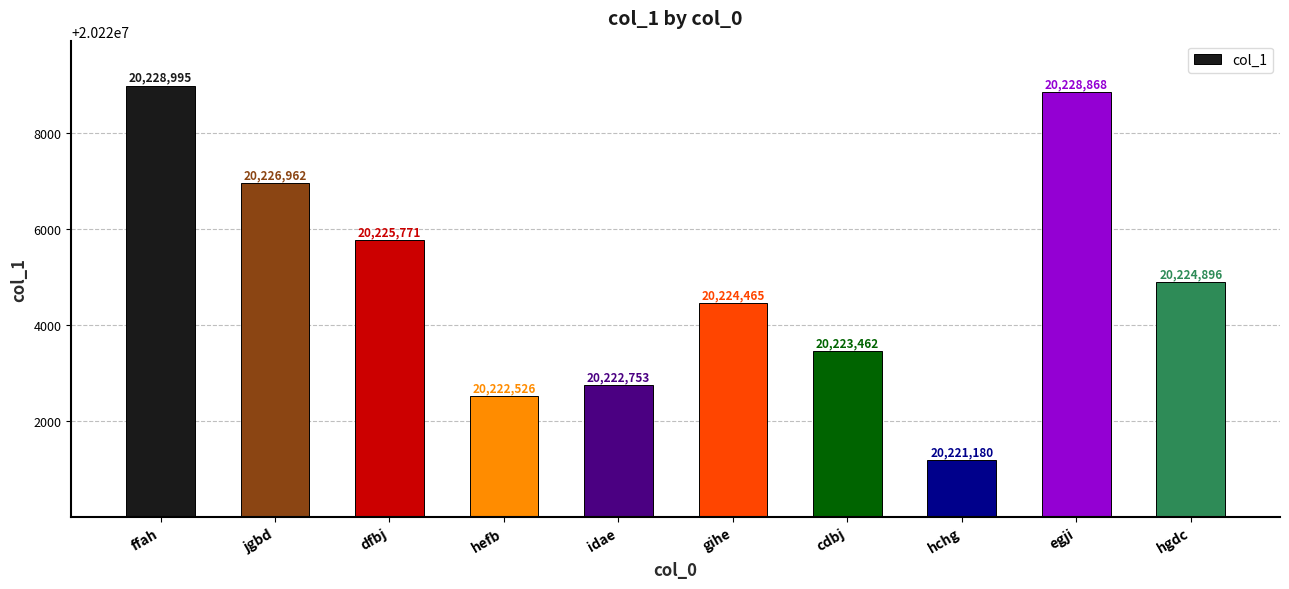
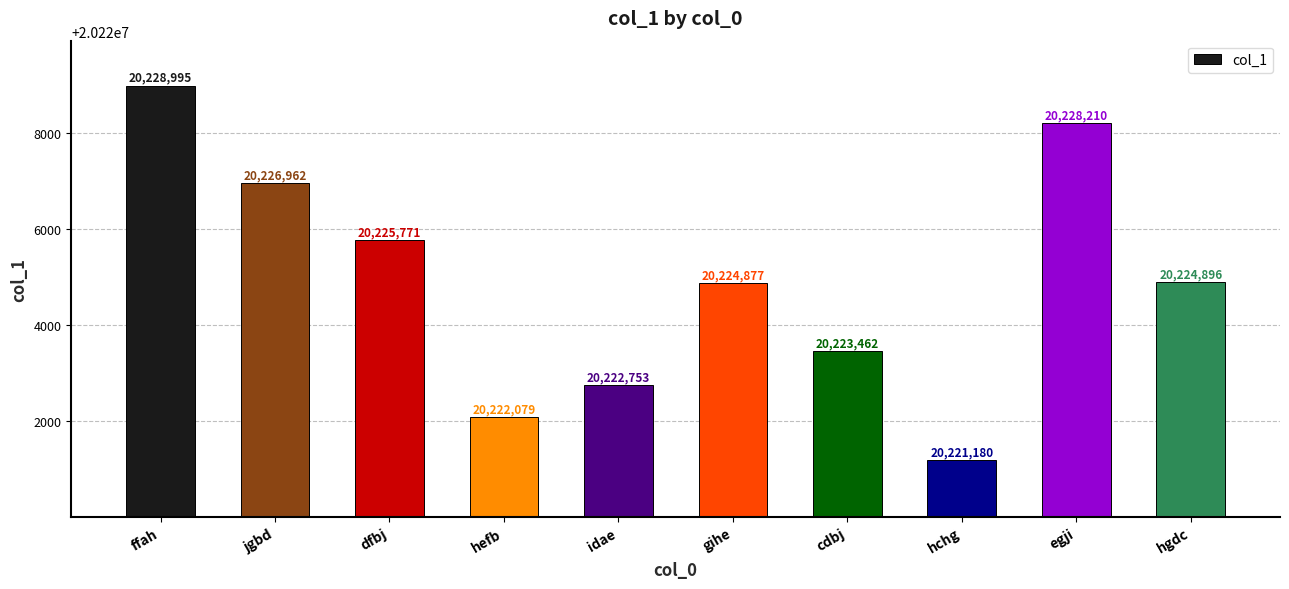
hefb: 20,222,526 -> 20,222,079
gihe: 20,224,465 -> 20,224,877
egji: 20,228,868 -> 20,228,210
